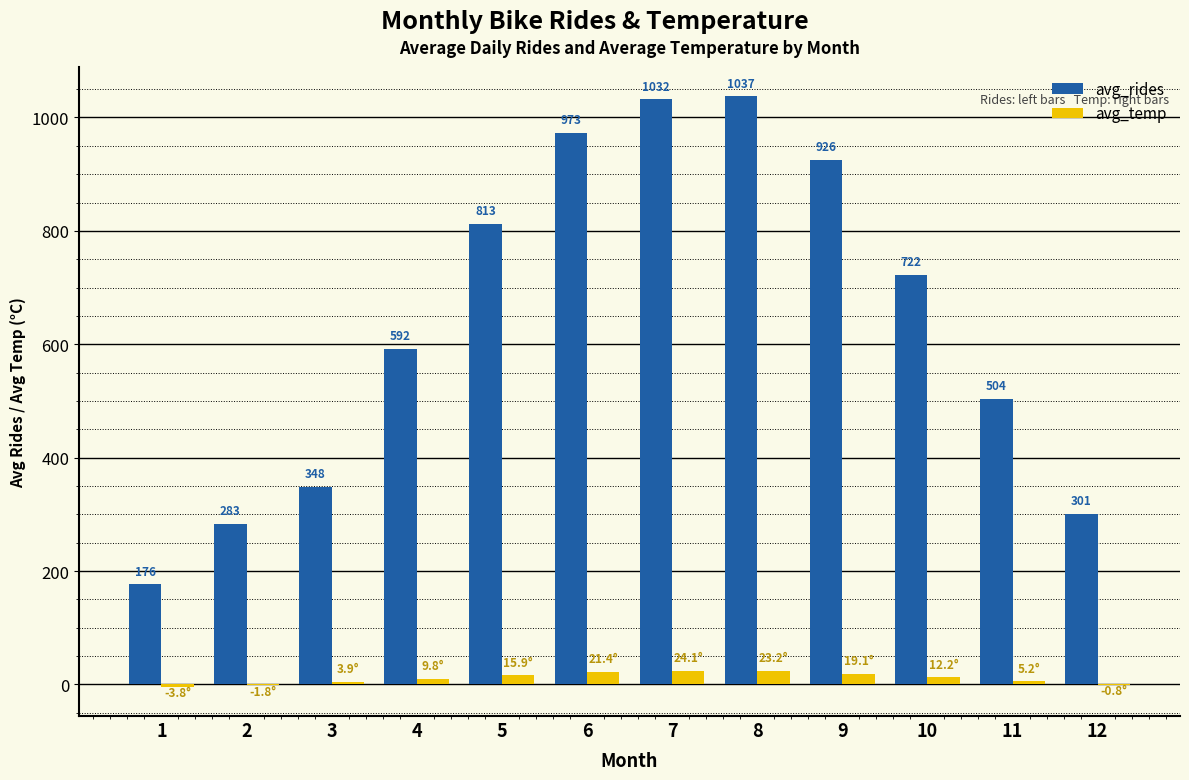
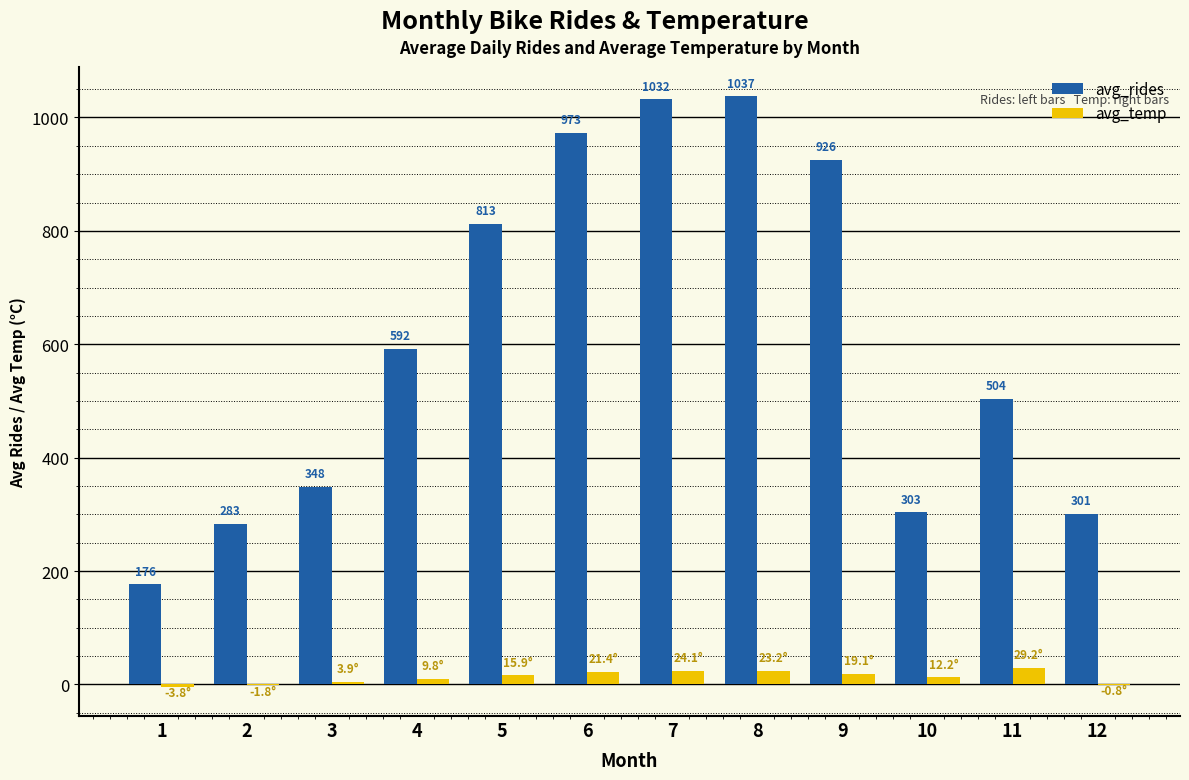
avg_rides, 10: 722 -> 303
avg_temp, 11: 5.2° -> 29.2°
